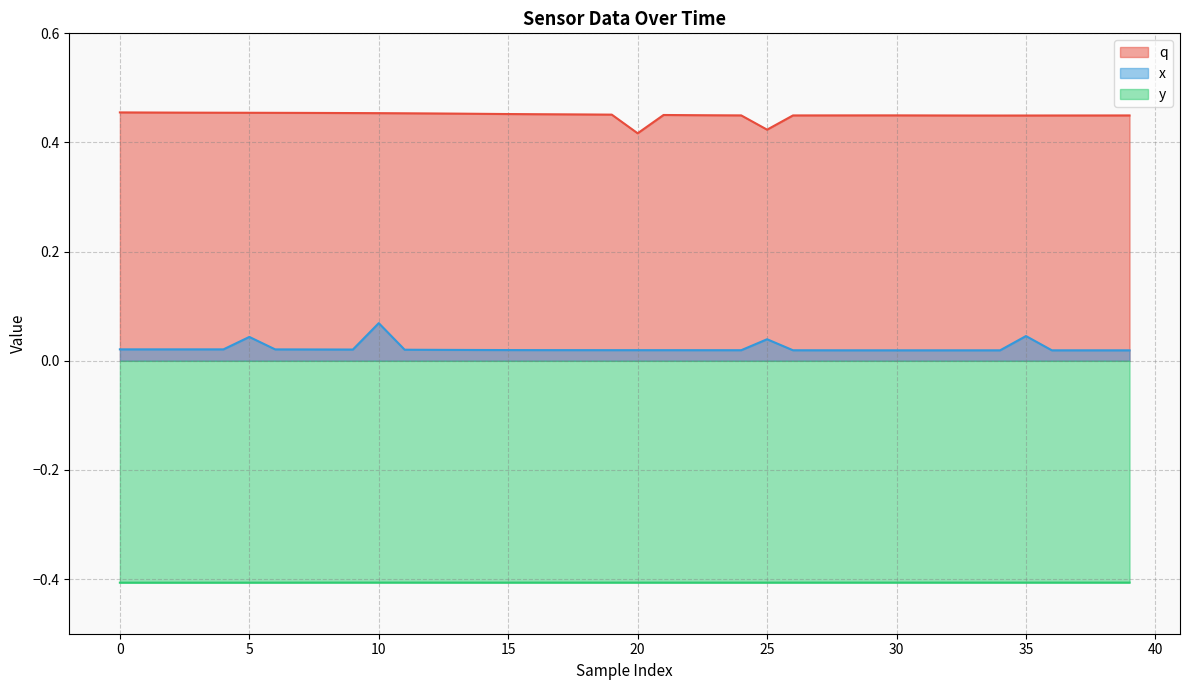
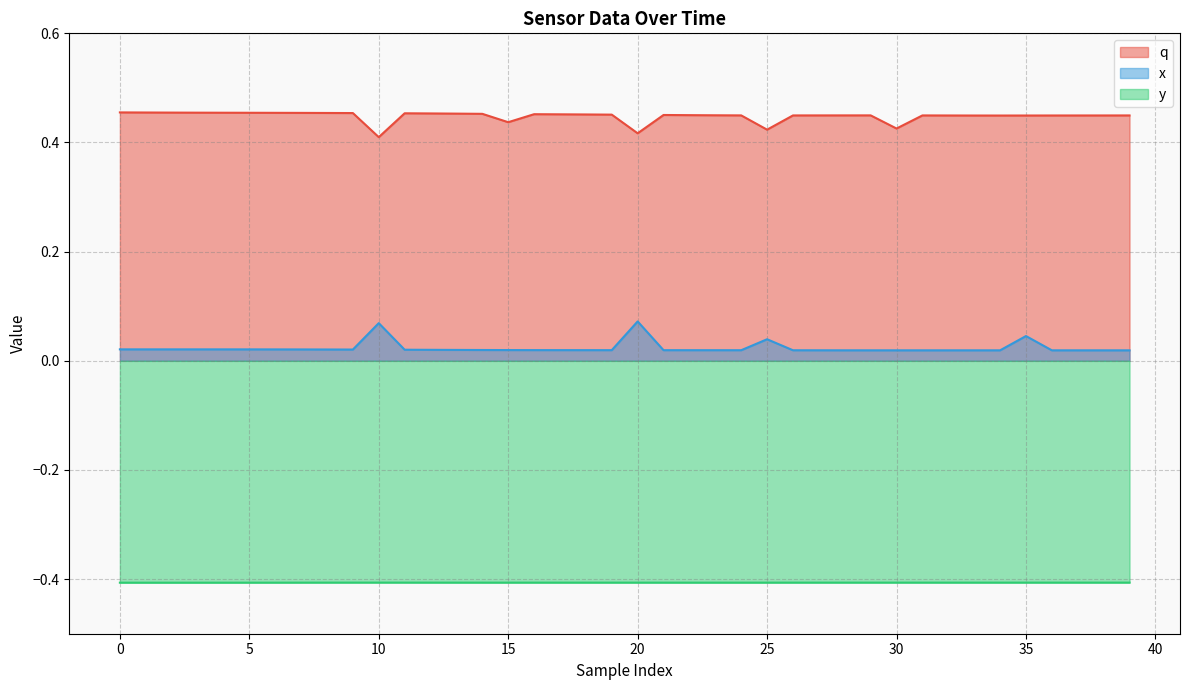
x, 5: 0.04 -> 0.02
q, 10: 0.45 -> 0.41
q, 15: 0.45 -> 0.44
x, 20: 0.02 -> 0.07
q, 30: 0.45 -> 0.43
